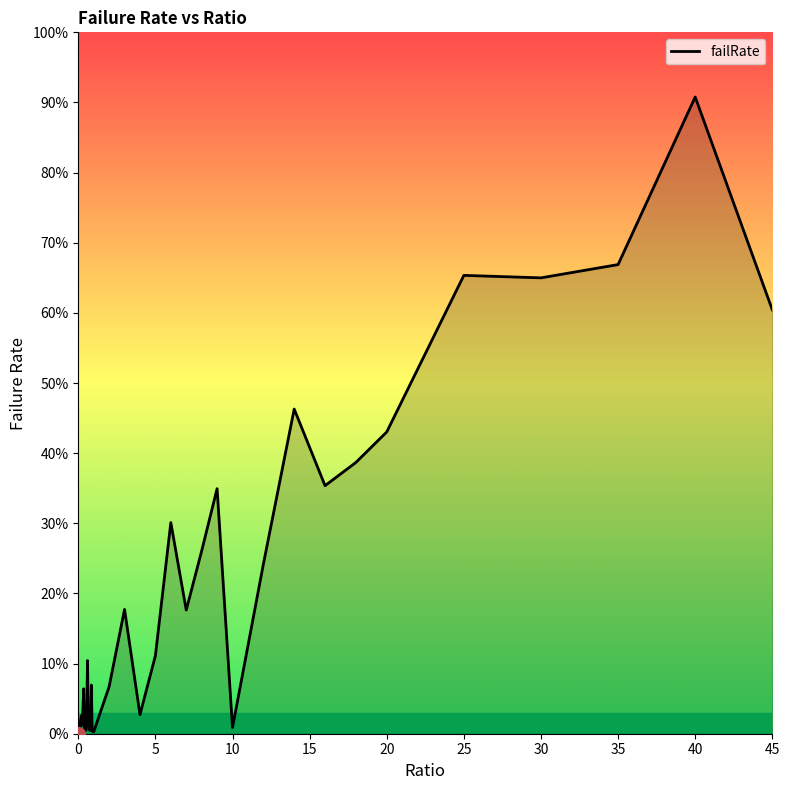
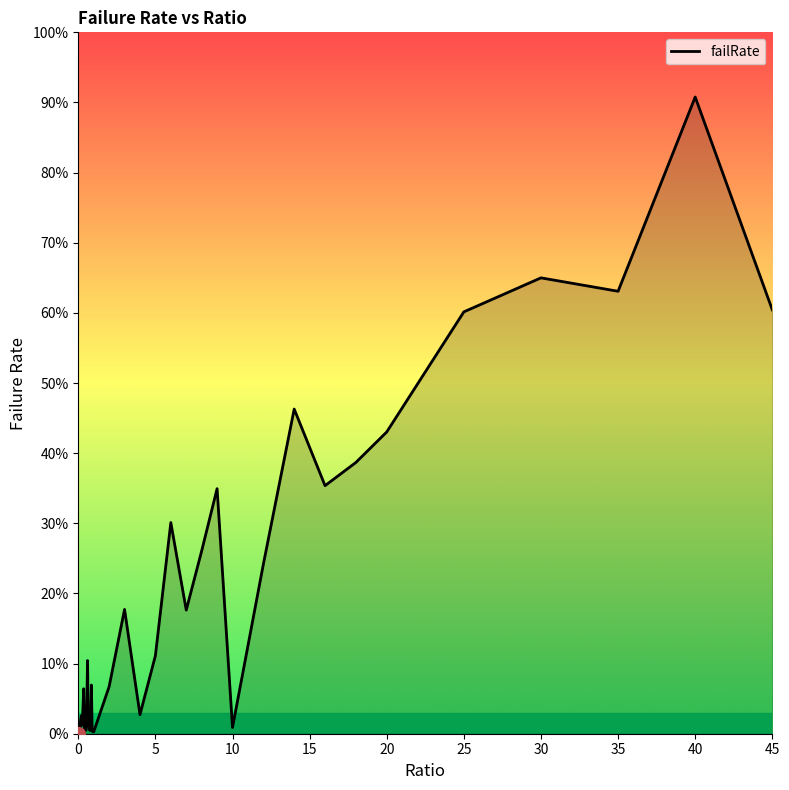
failRate, 25: 65% -> 60%
failRate, 35: 67% -> 63%
